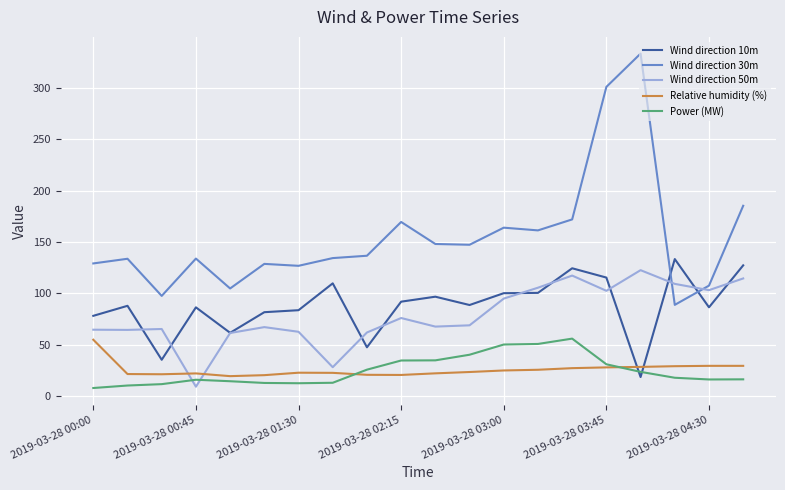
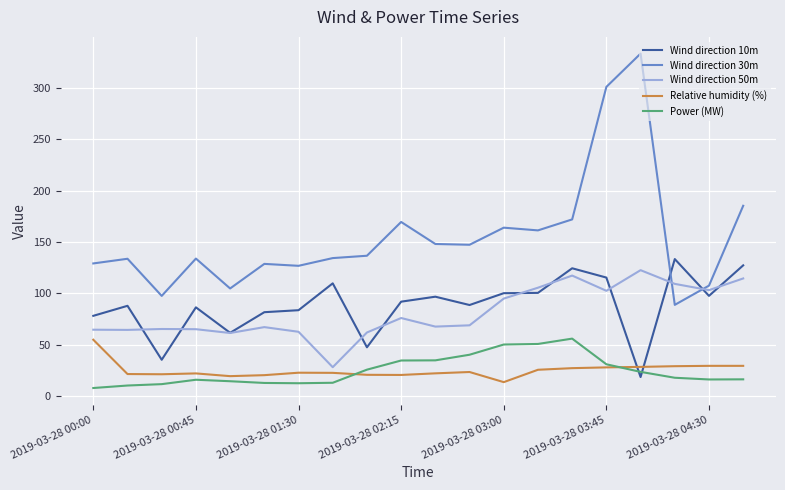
Wind direction 50m, 2019-03-28 00:45: 9 -> 65
Relative humidity (%), 2019-03-28 03:00: 25 -> 13
Wind direction 10m, 2019-03-28 04:30: 86 -> 97
